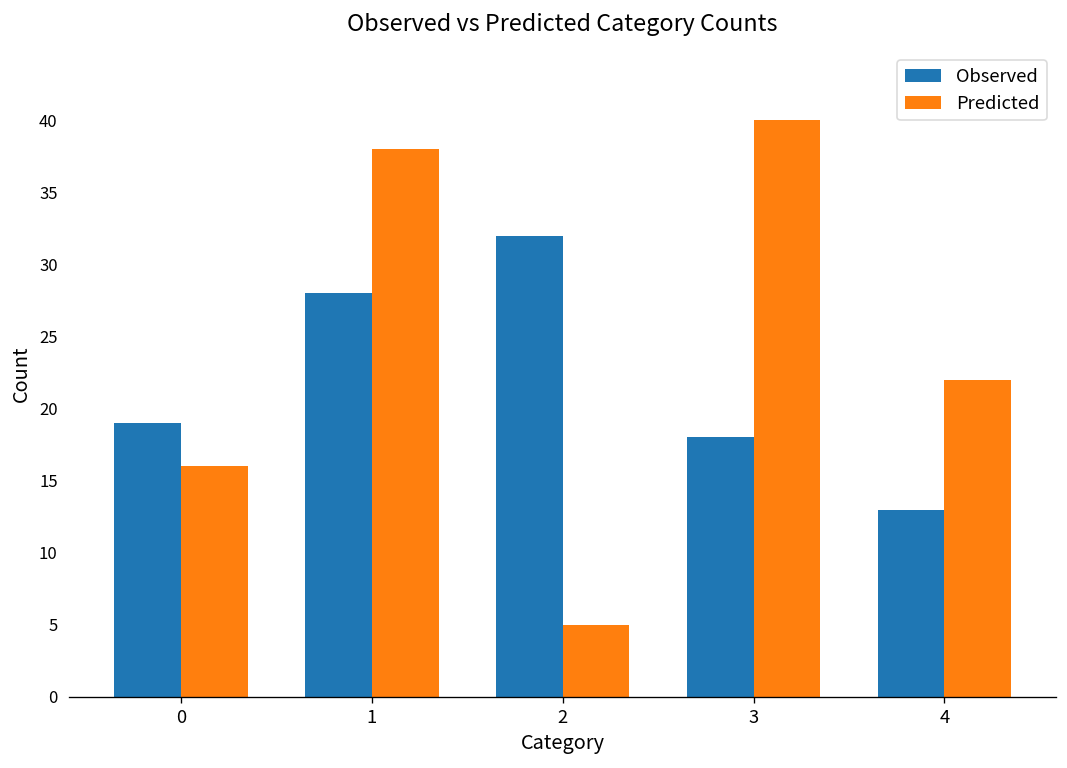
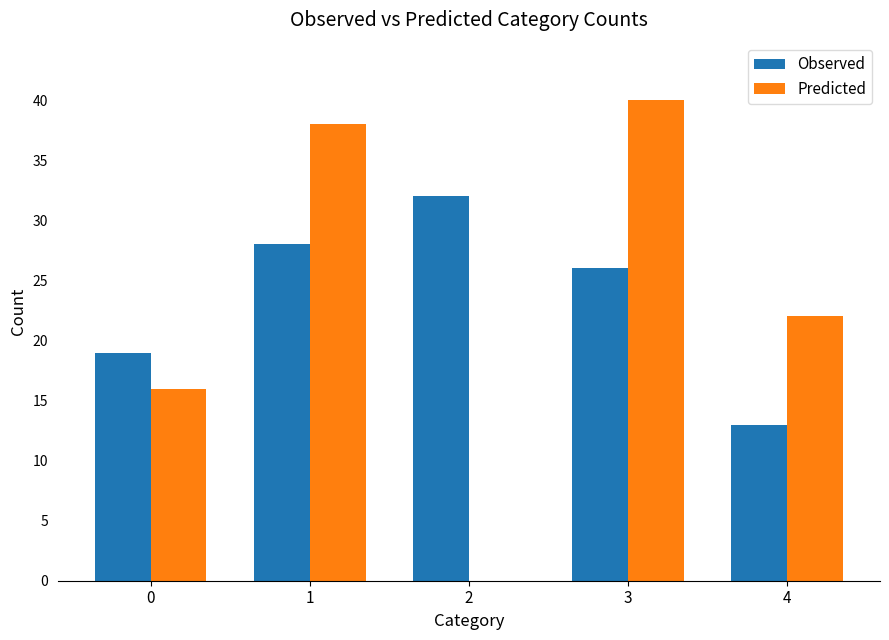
Predicted, 2: 5 -> 0
Observed, 3: 18 -> 26
